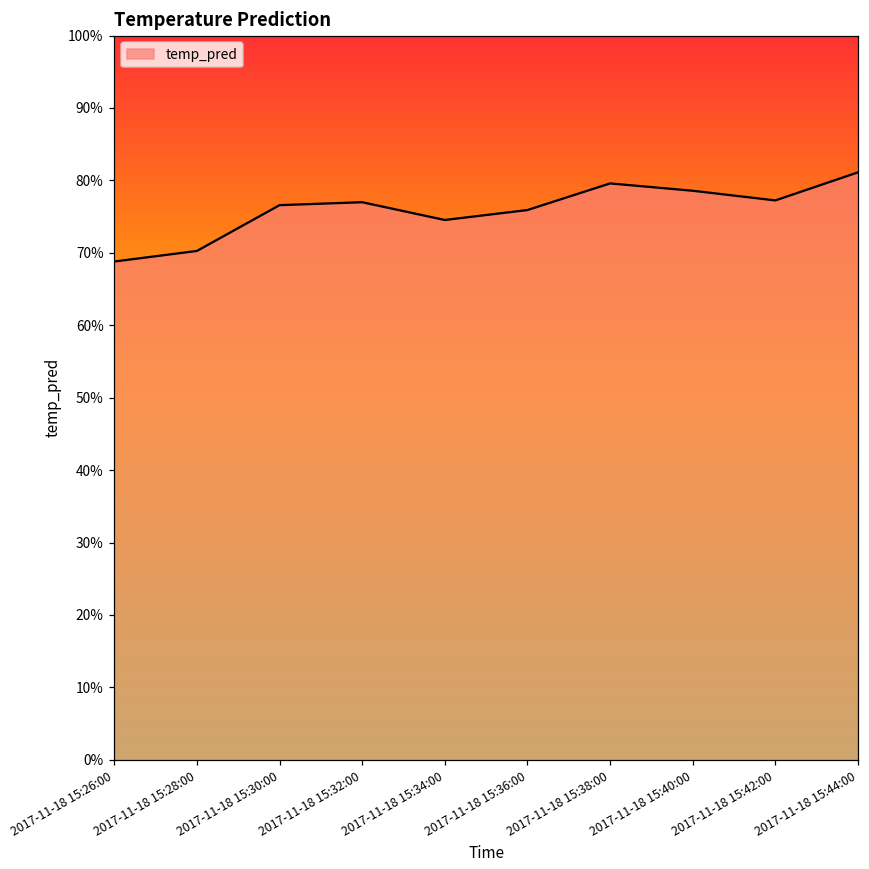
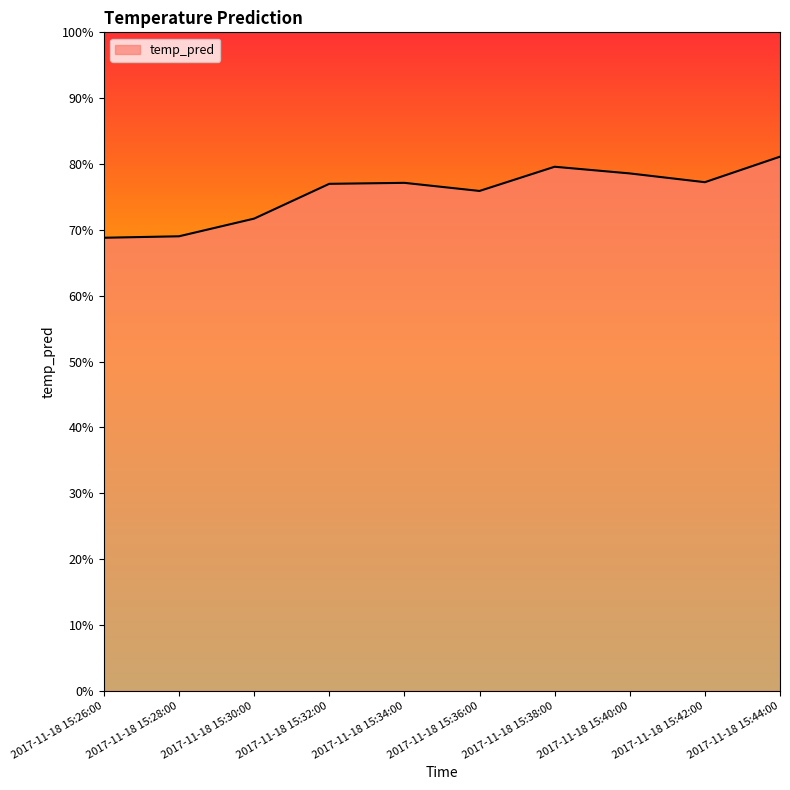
2017-11-18 15:28:00: 70% -> 69%
2017-11-18 15:30:00: 77% -> 72%
2017-11-18 15:34:00: 75% -> 77%
